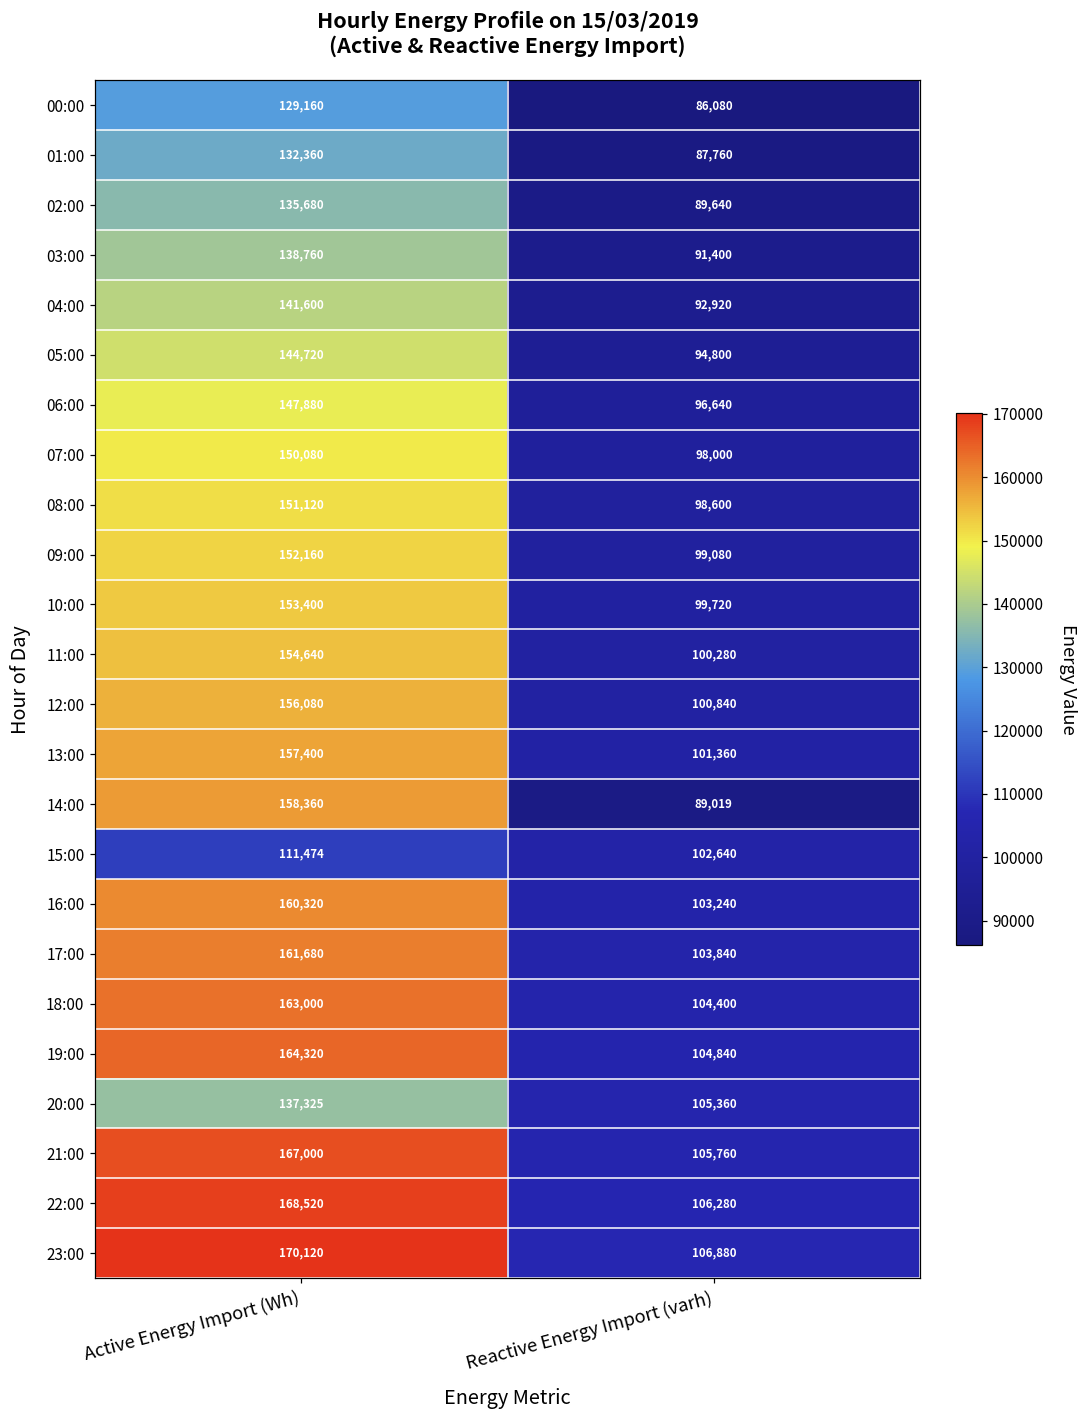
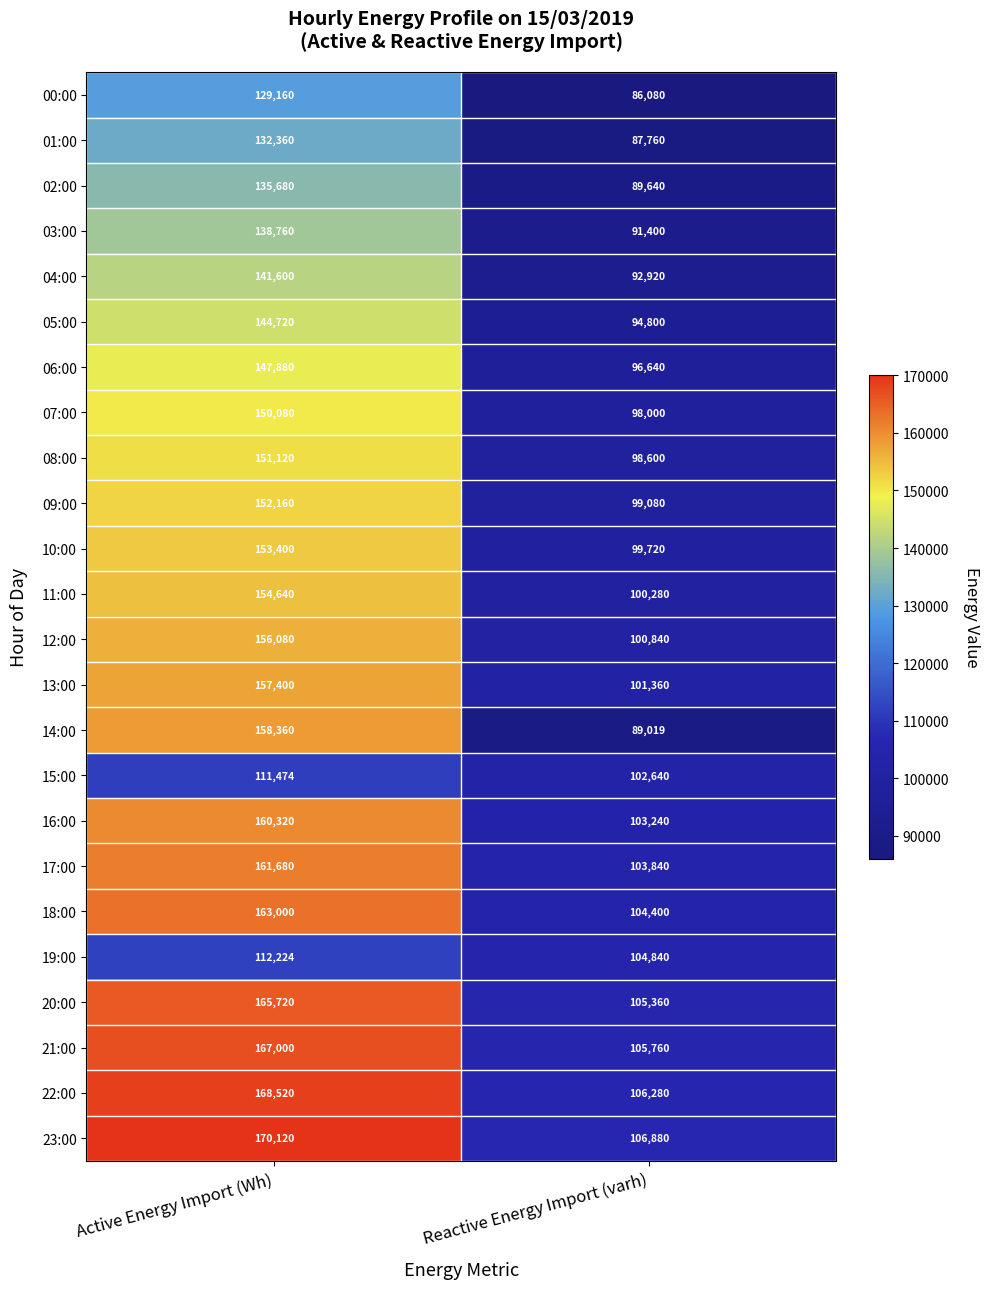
19:00, Active Energy Import (Wh): 164,320 -> 112,224
20:00, Active Energy Import (Wh): 137,325 -> 165,720
